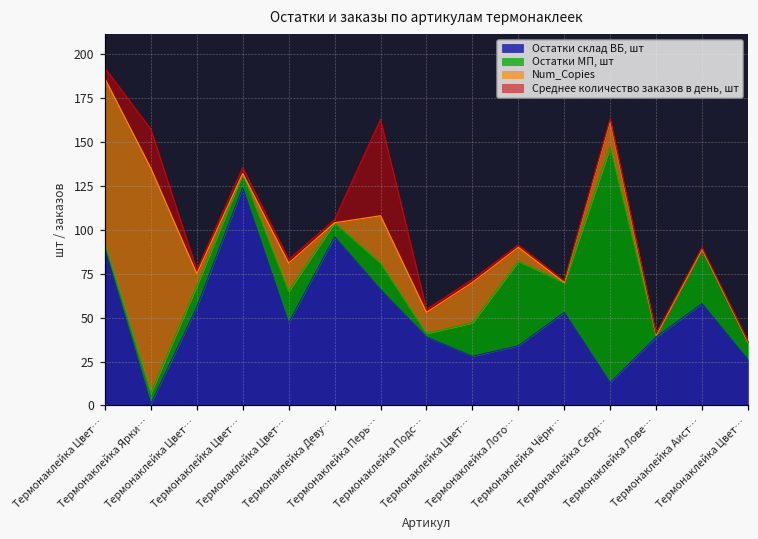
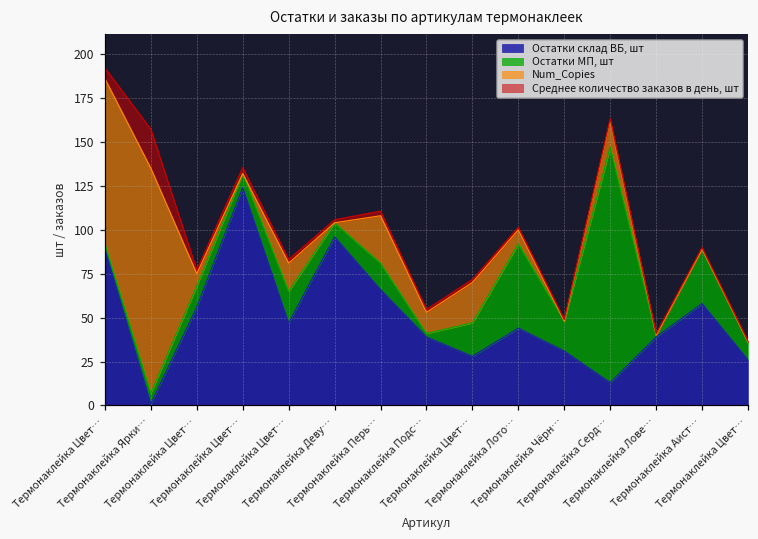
Среднее количество заказов в день, шт, Термонаклейка Перь…: 55 -> 3
Остатки склад ВБ, шт, Термонаклейка Лото…: 34 -> 44
Остатки склад ВБ, шт, Термонаклейка Чёрн…: 53 -> 31
